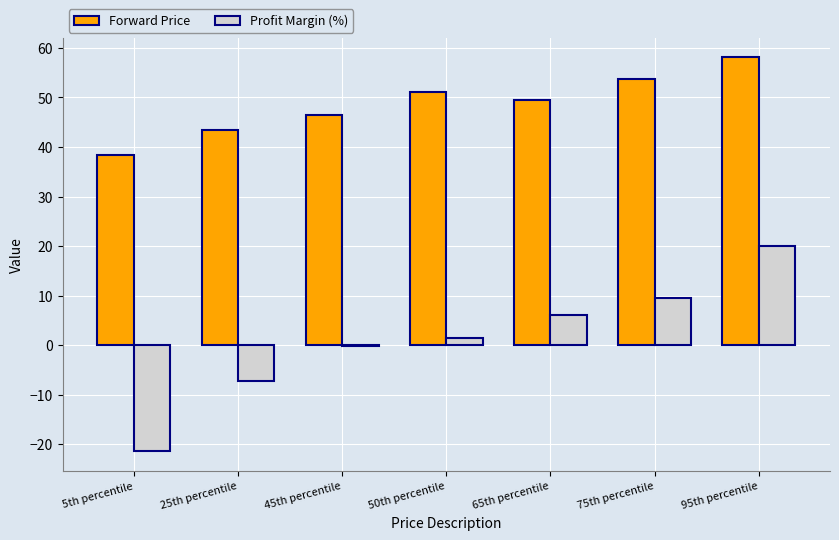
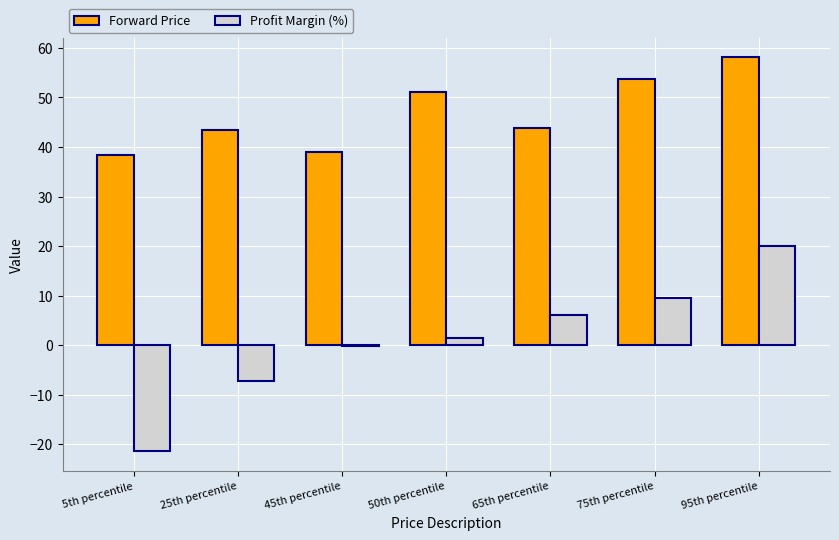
Forward Price, 45th percentile: 46 -> 39
Forward Price, 65th percentile: 50 -> 44
